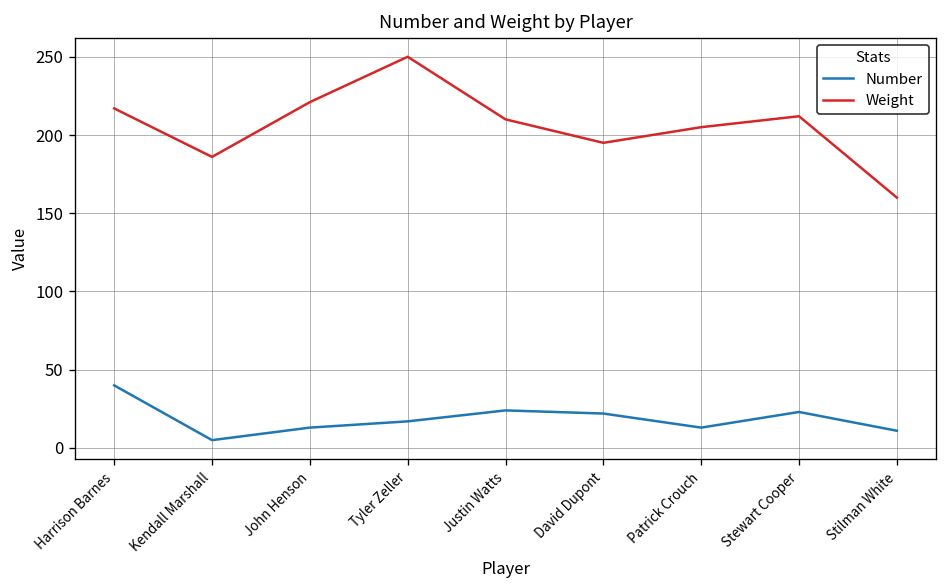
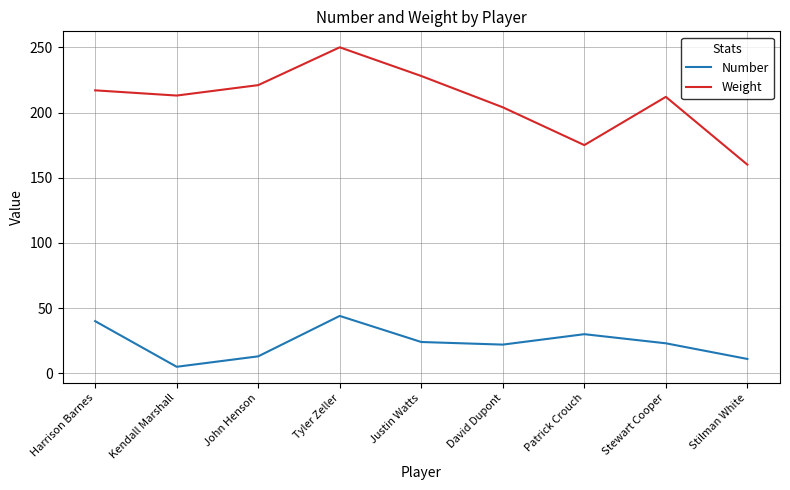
Weight, Kendall Marshall: 186 -> 213
Number, Tyler Zeller: 17 -> 44
Weight, Justin Watts: 210 -> 228
Weight, David Dupont: 195 -> 204
Number, Patrick Crouch: 13 -> 30
Weight, Patrick Crouch: 205 -> 175
